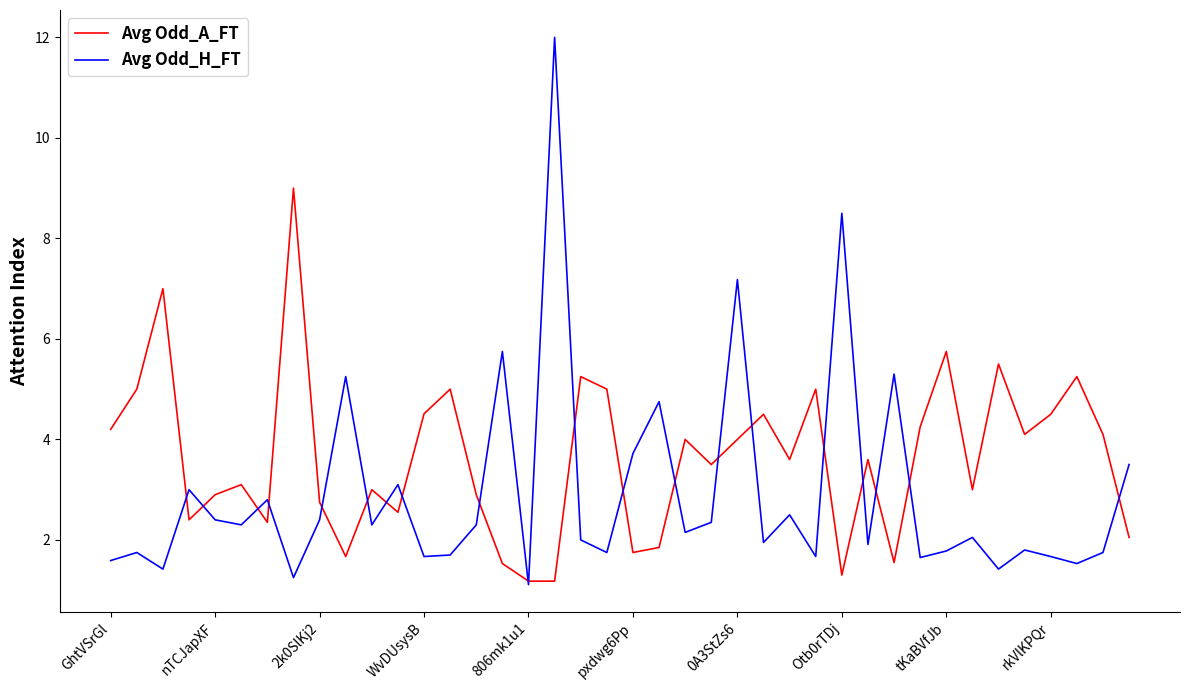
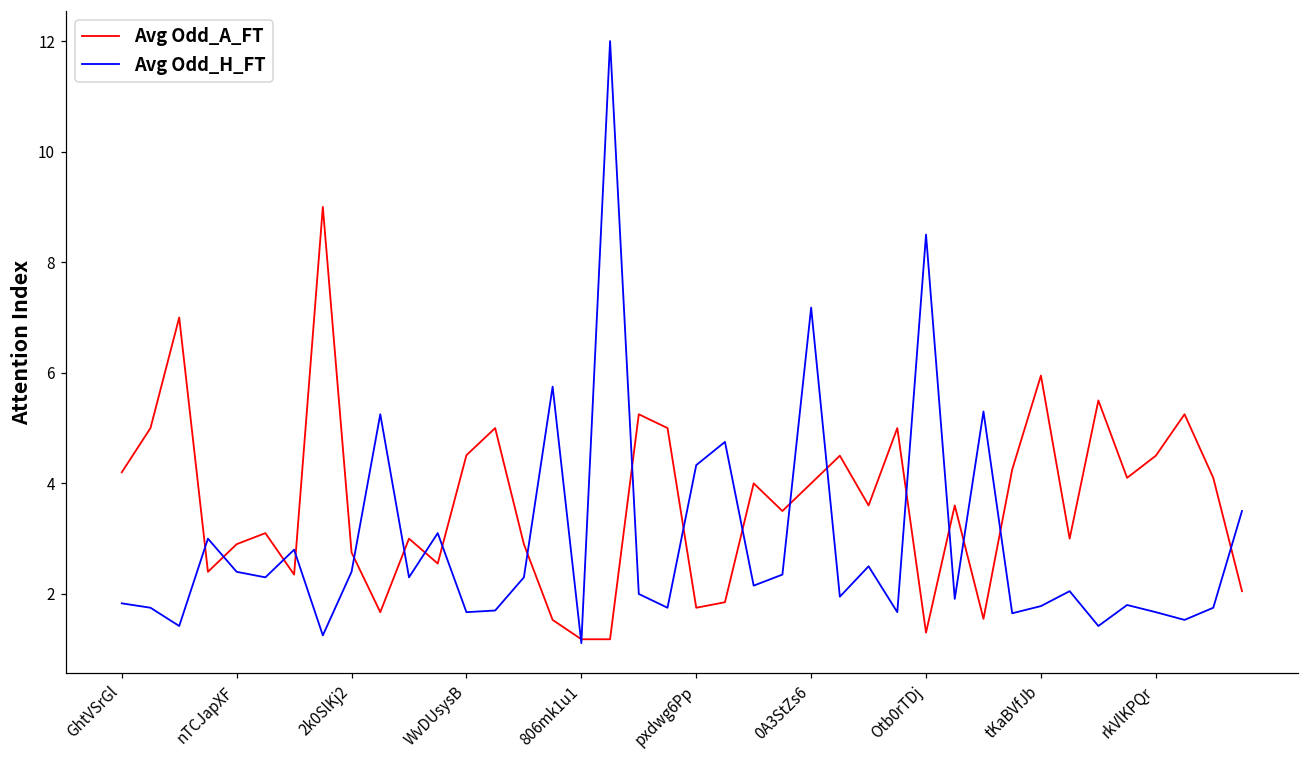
Avg Odd_H_FT, GhtVSrGl: 1.6 -> 1.8
Avg Odd_H_FT, pxdwg6Pp: 3.7 -> 4.3
Avg Odd_A_FT, tKaBVfJb: 5.8 -> 6.0
